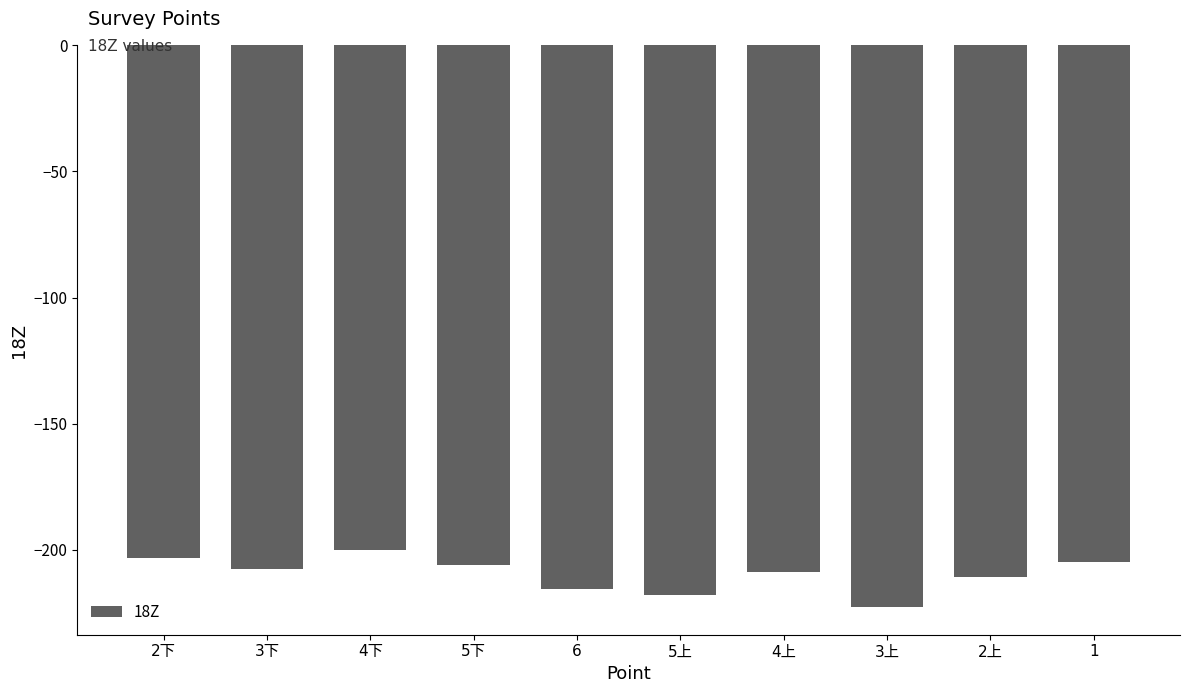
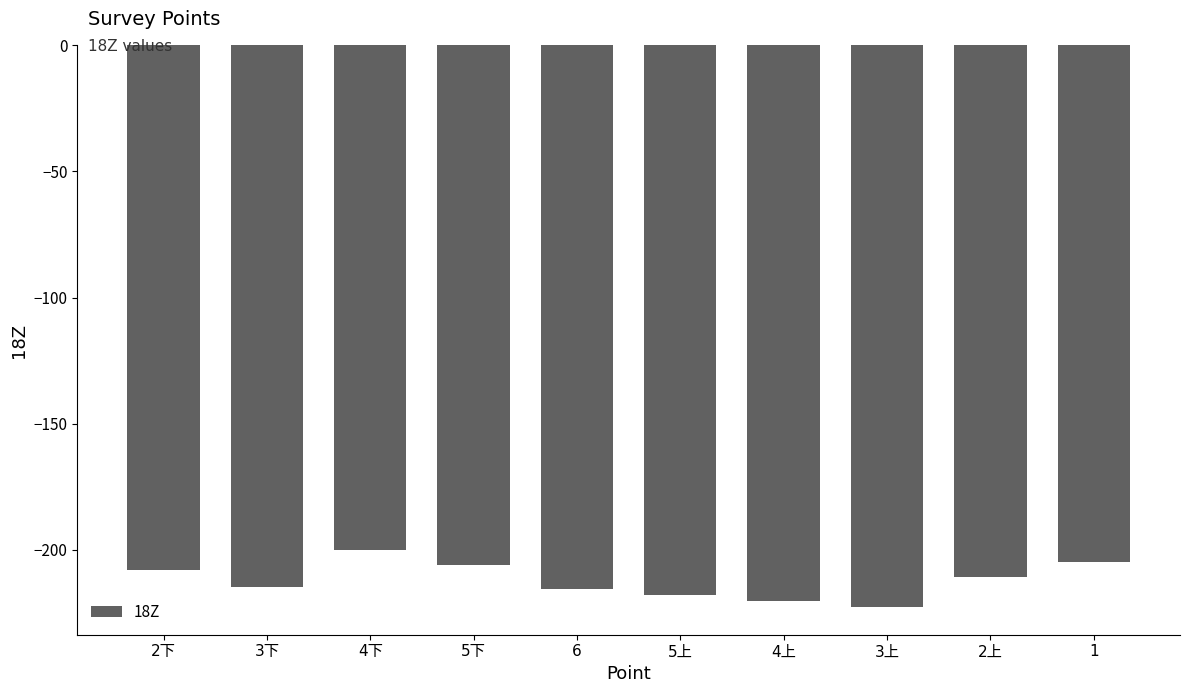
2下: -203 -> -208
3下: -208 -> -215
4上: -209 -> -220
